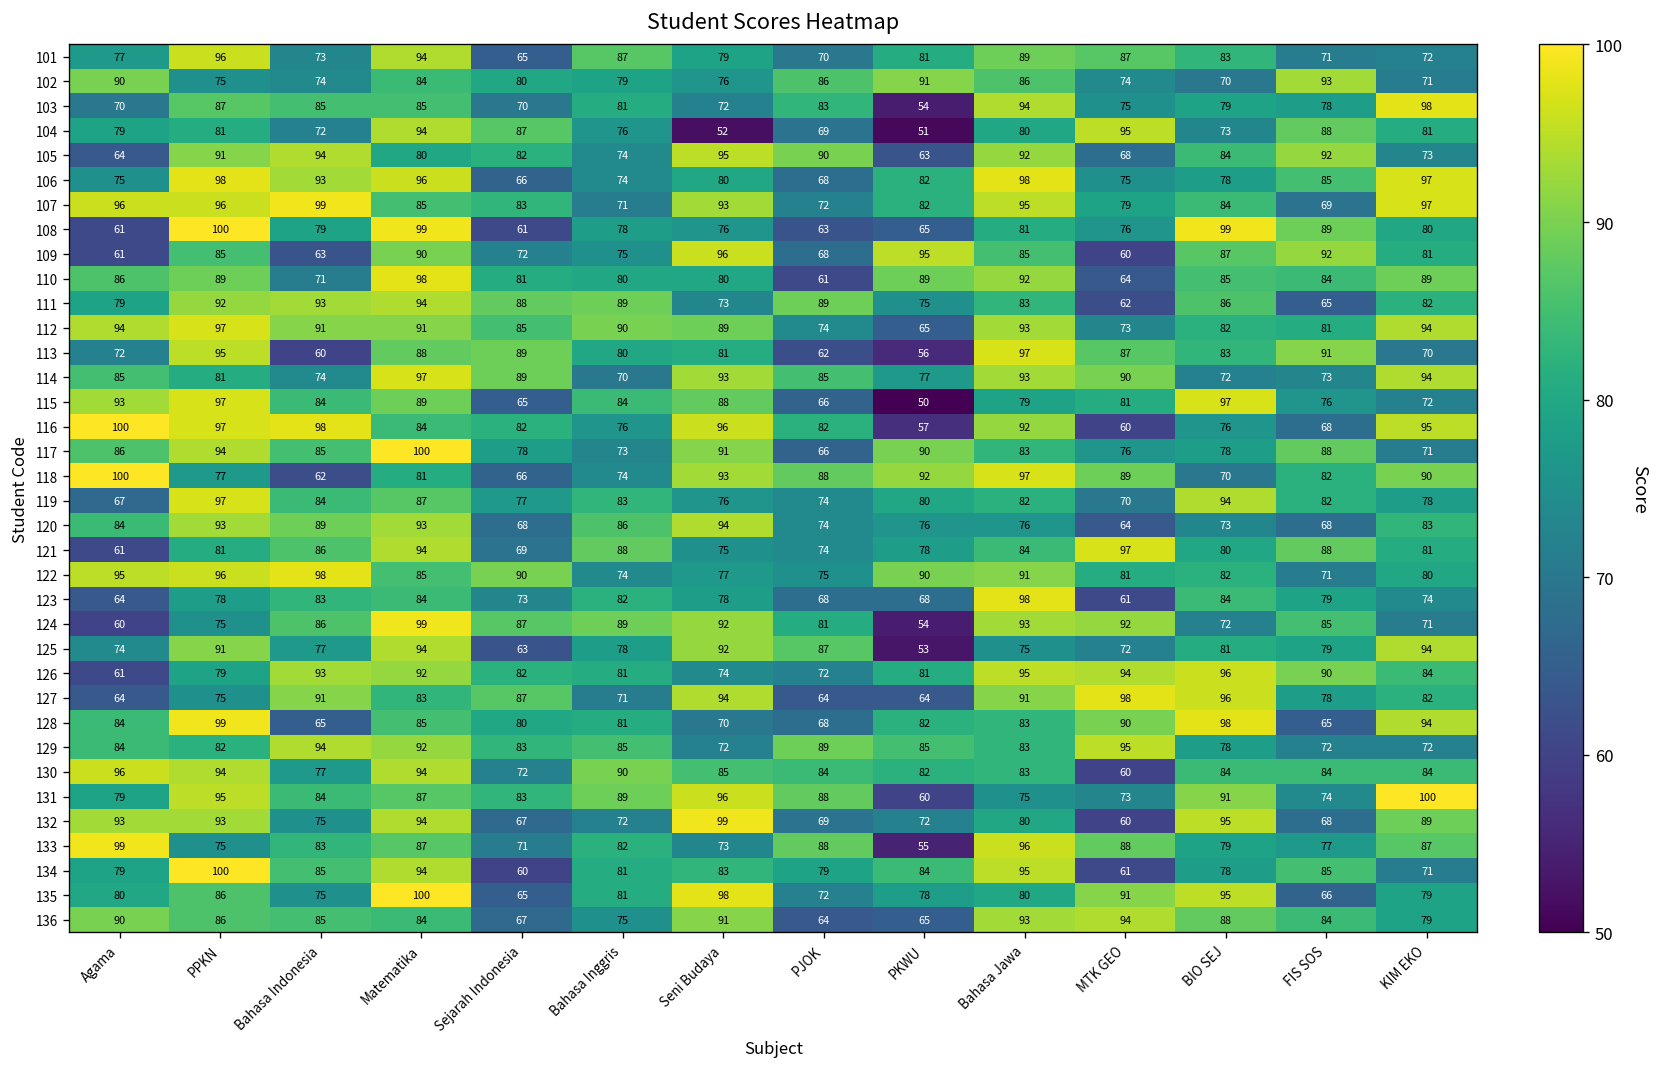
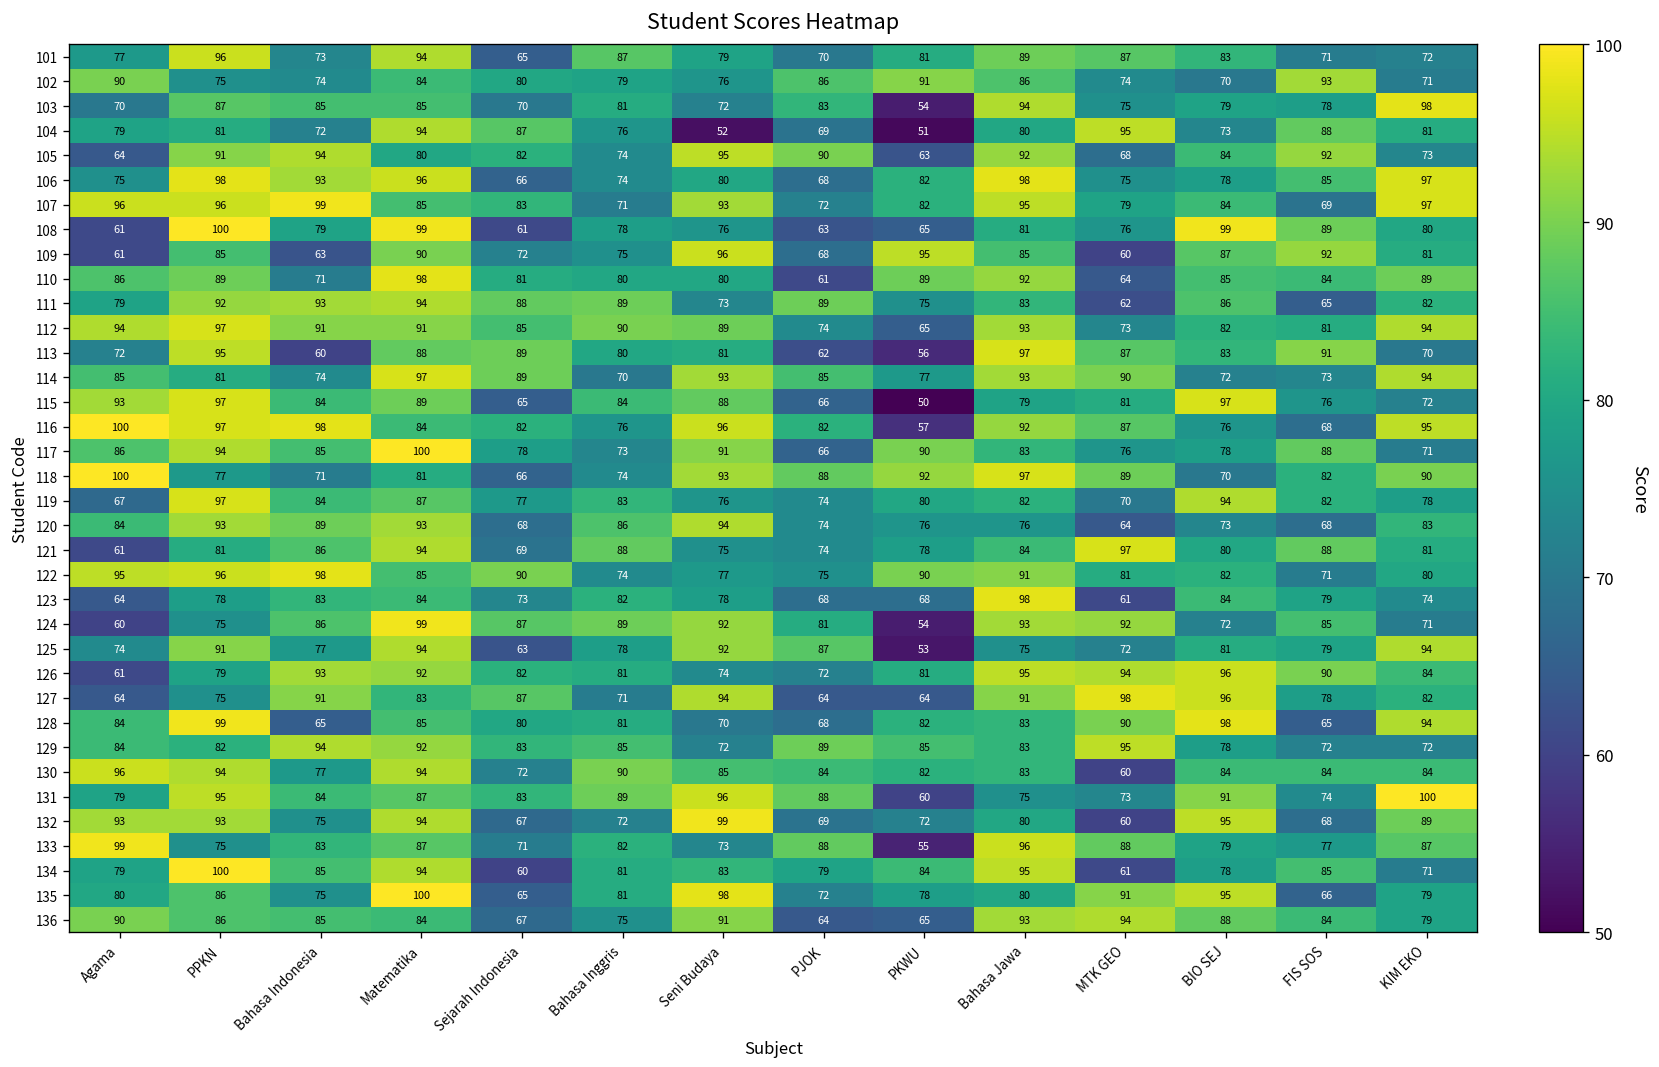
116, MTK GEO: 60 -> 87
118, Bahasa Indonesia: 62 -> 71
